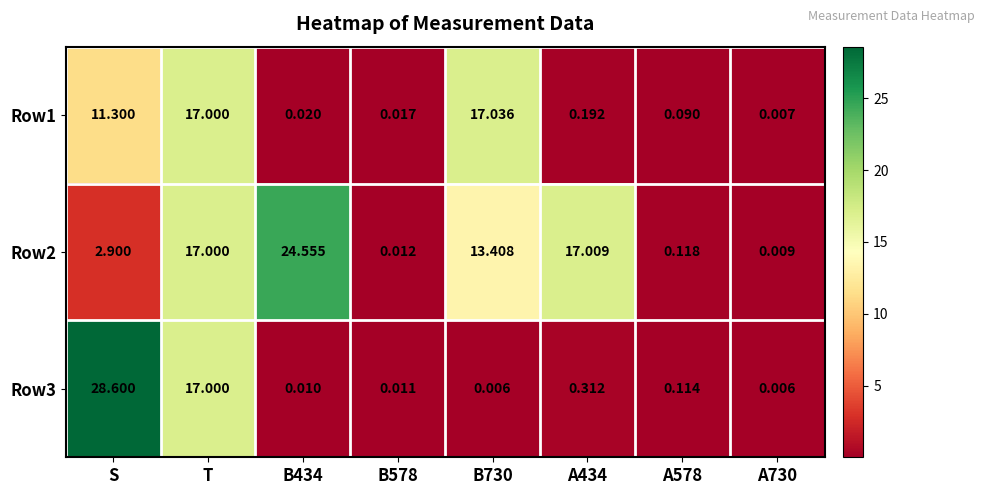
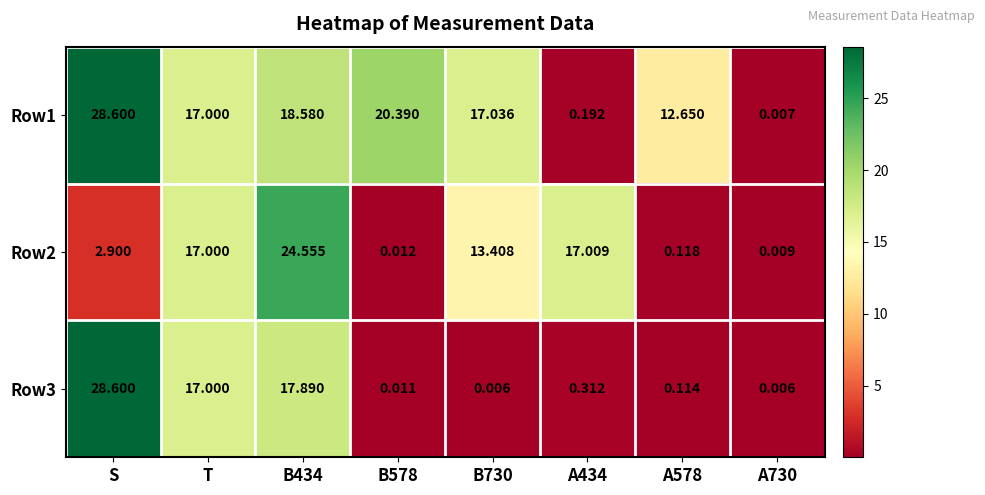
Row1, S: 11.300 -> 28.600
Row1, B434: 0.020 -> 18.580
Row1, B578: 0.017 -> 20.390
Row1, A578: 0.090 -> 12.650
Row3, B434: 0.010 -> 17.890
